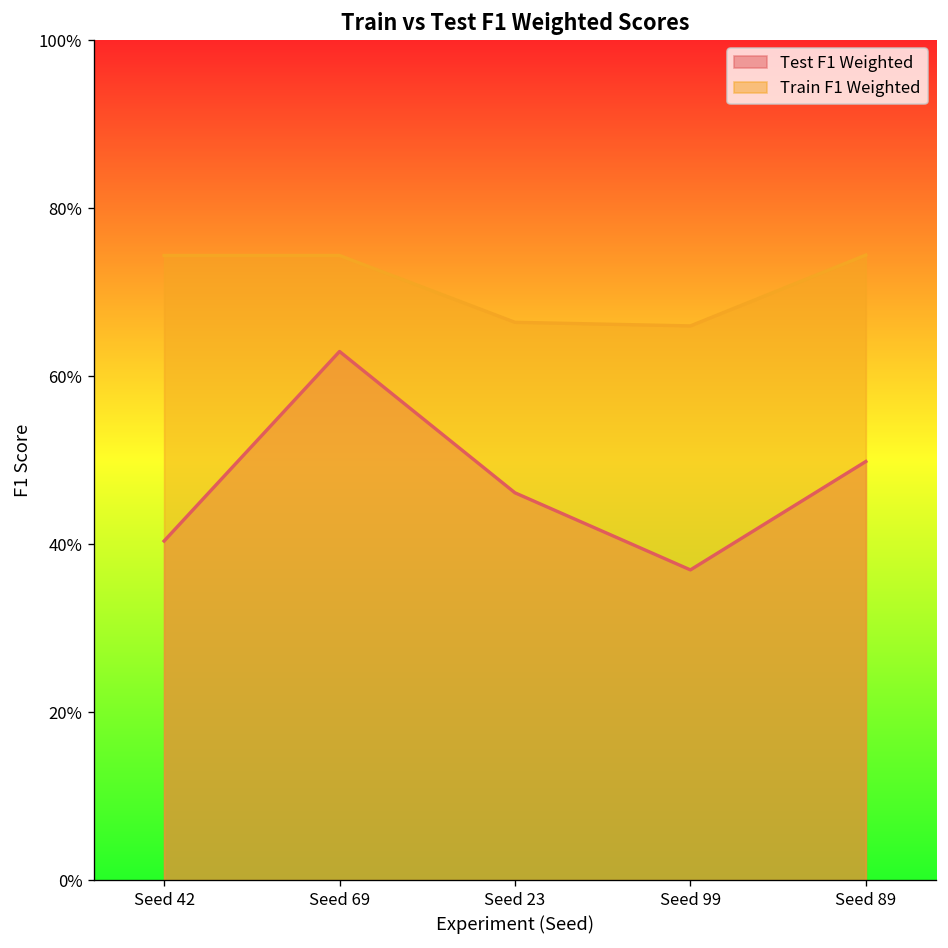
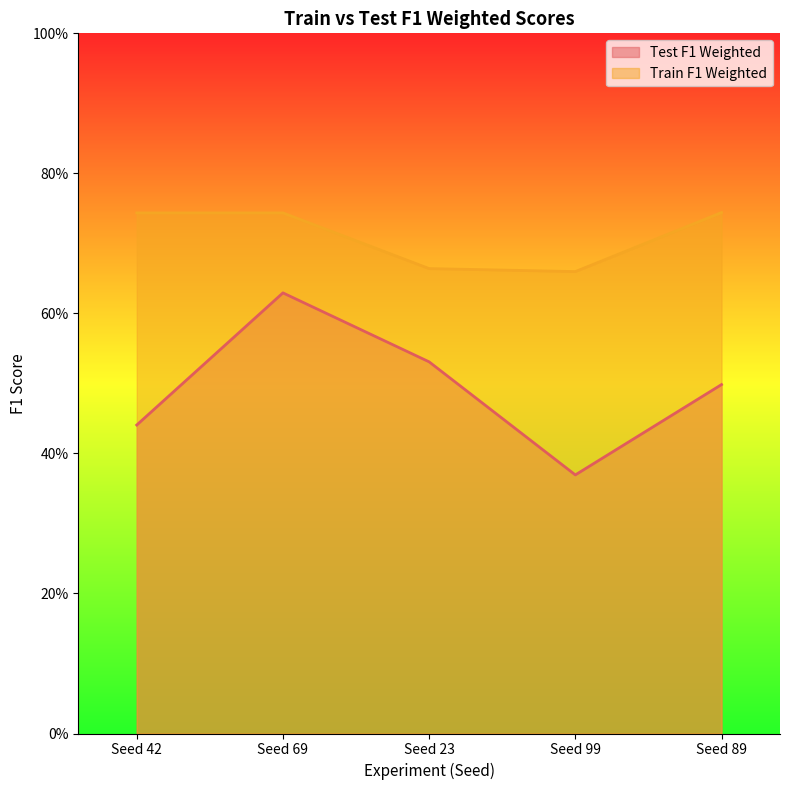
Test F1 Weighted, Seed 42: 40% -> 44%
Test F1 Weighted, Seed 23: 46% -> 53%
